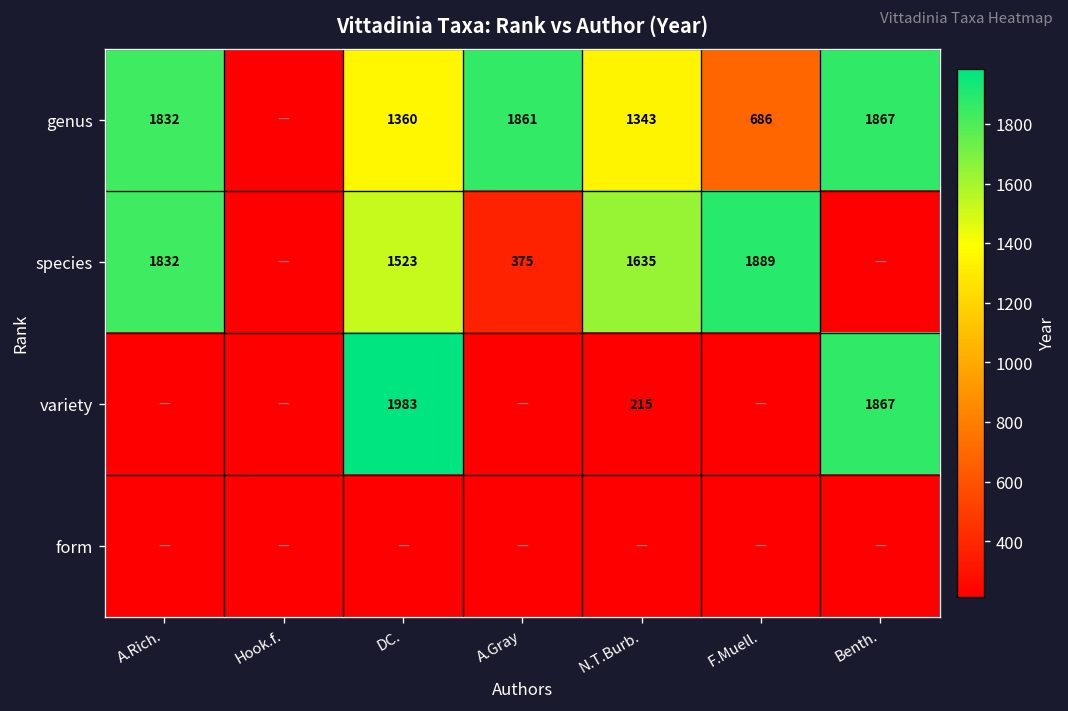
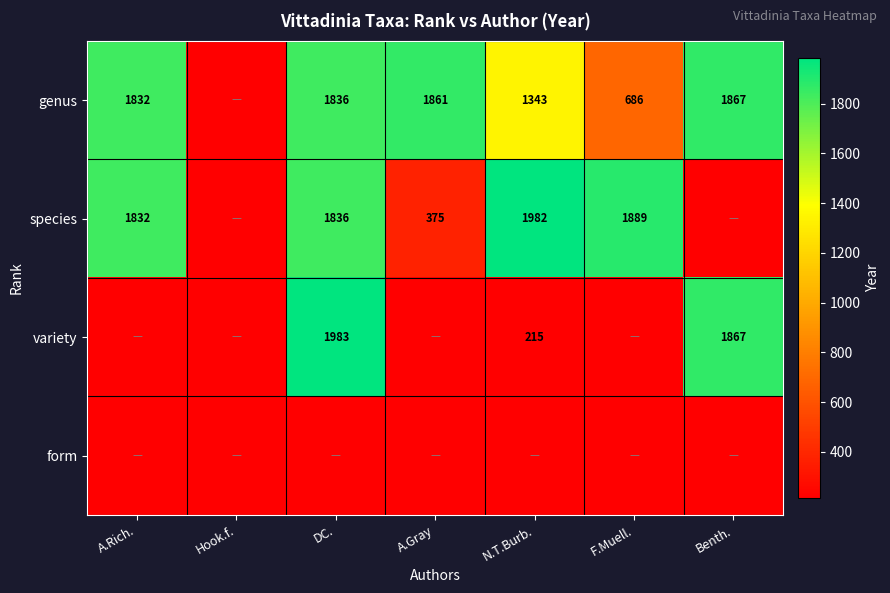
genus, DC.: 1360 -> 1836
species, DC.: 1523 -> 1836
species, N.T.Burb.: 1635 -> 1982
